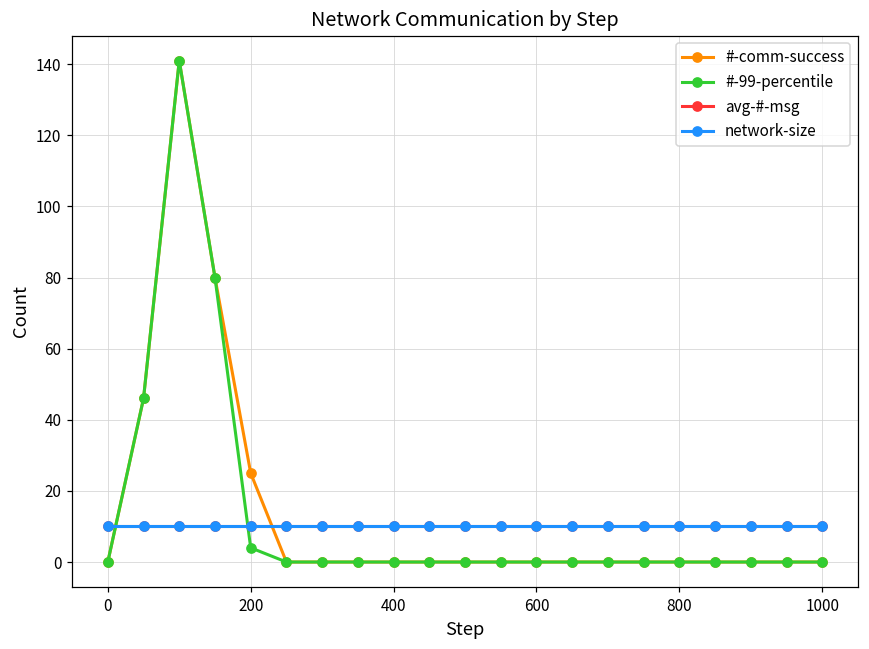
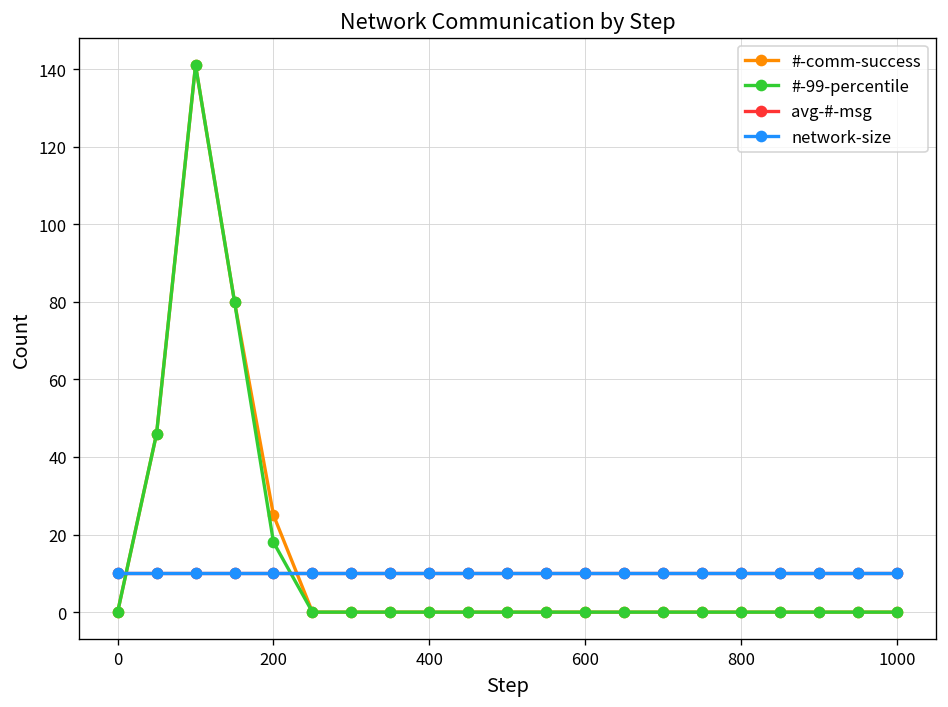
#-99-percentile, 200: 4 -> 18
